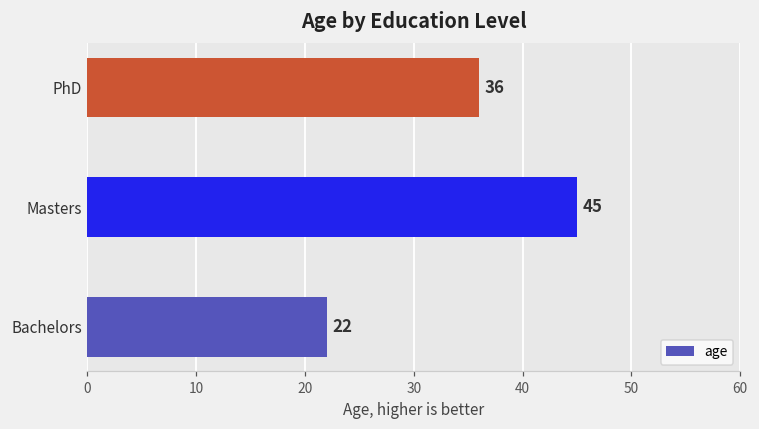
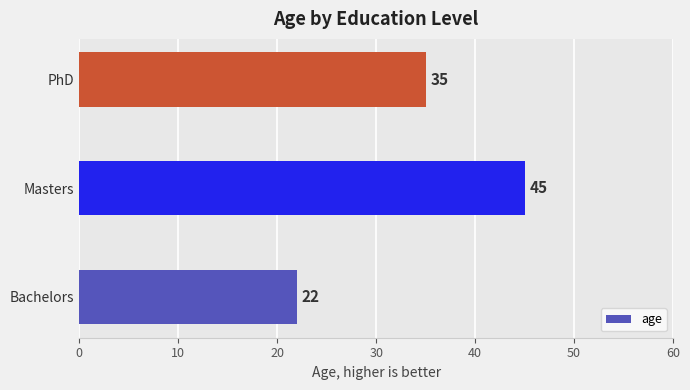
PhD: 36 -> 35
